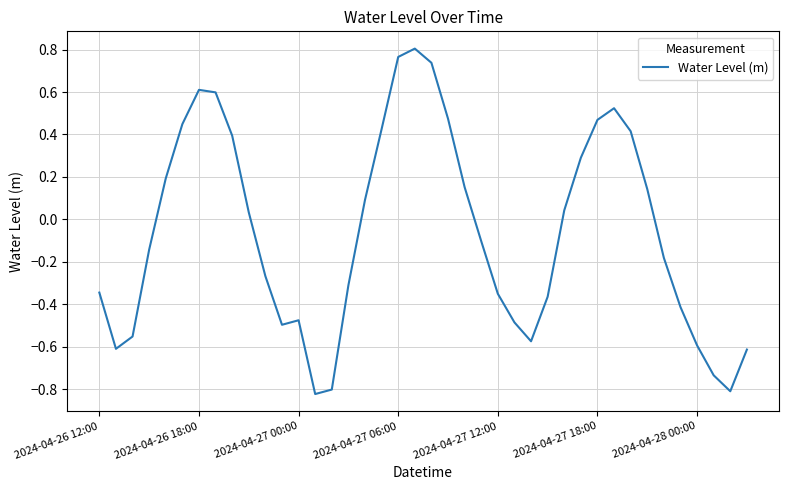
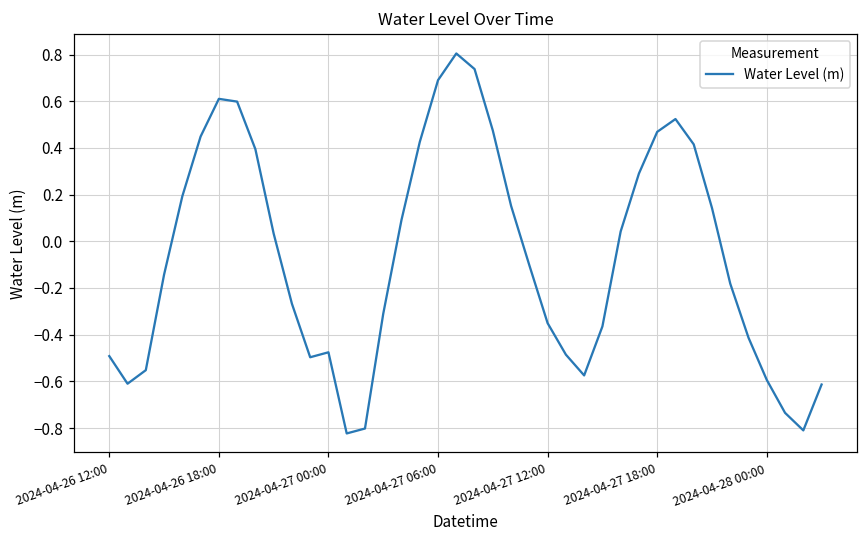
2024-04-26 12:00: -0.35 -> -0.49
2024-04-27 06:00: 0.77 -> 0.69
